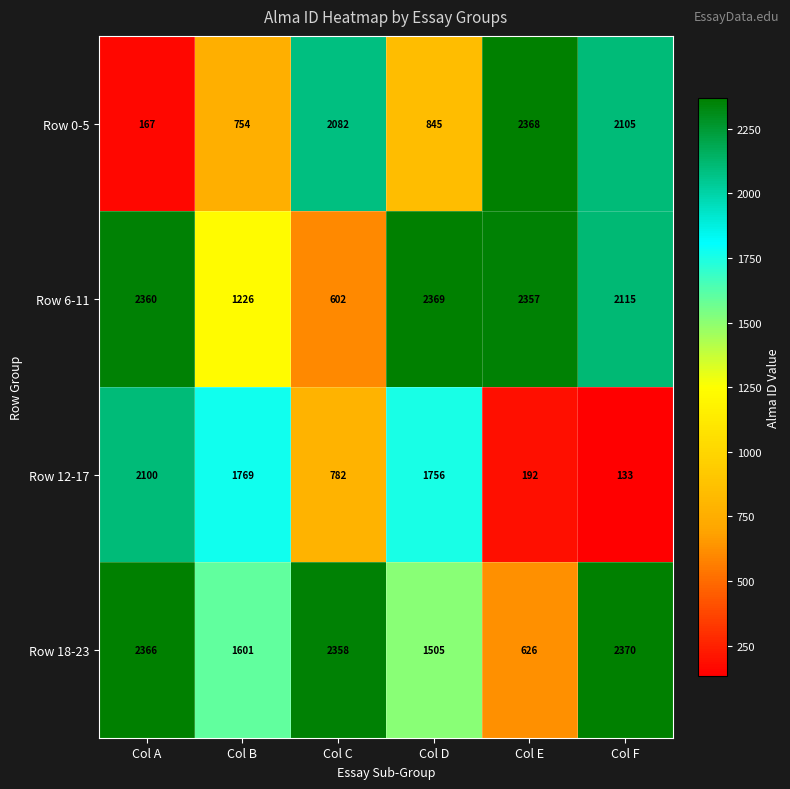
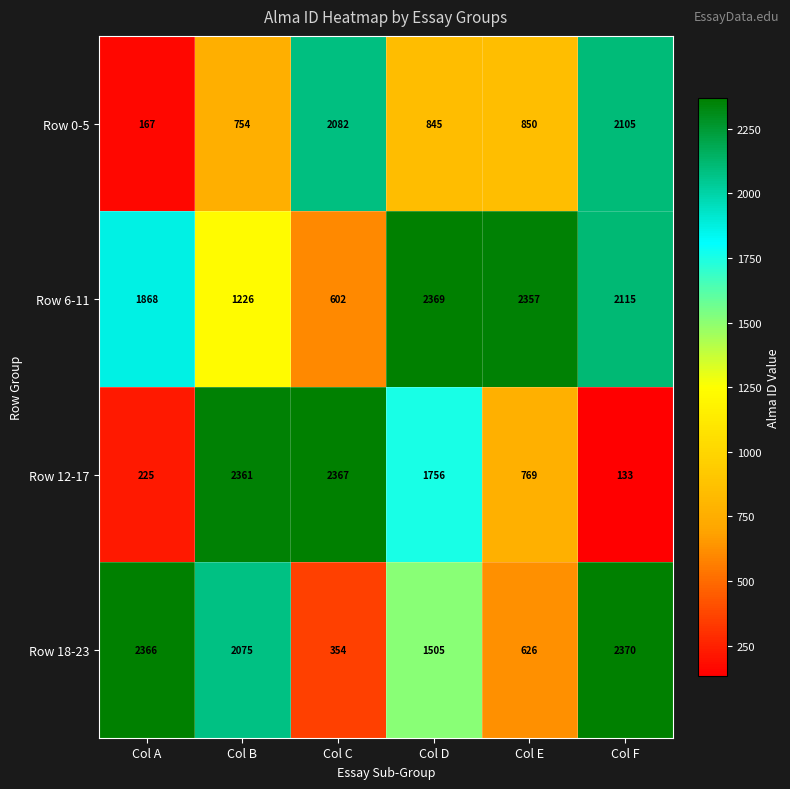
Row 0-5, Col E: 2368 -> 850
Row 6-11, Col A: 2360 -> 1868
Row 12-17, Col A: 2100 -> 225
Row 12-17, Col B: 1769 -> 2361
Row 12-17, Col C: 782 -> 2367
Row 12-17, Col E: 192 -> 769
Row 18-23, Col B: 1601 -> 2075
Row 18-23, Col C: 2358 -> 354
